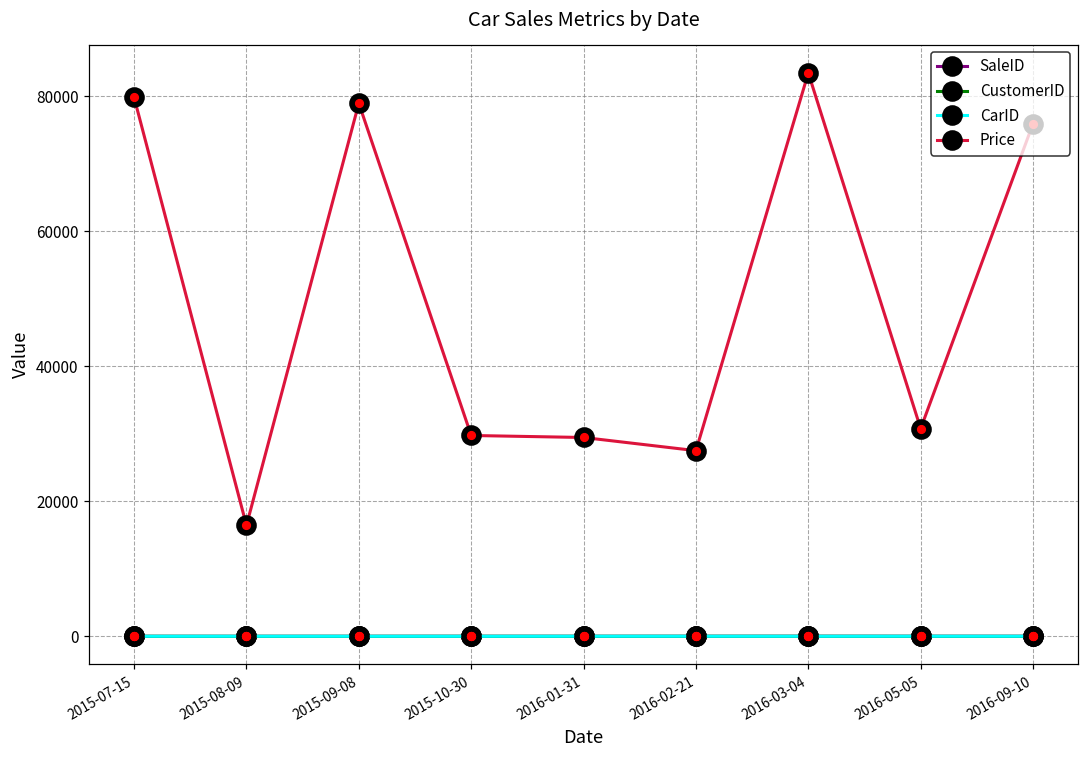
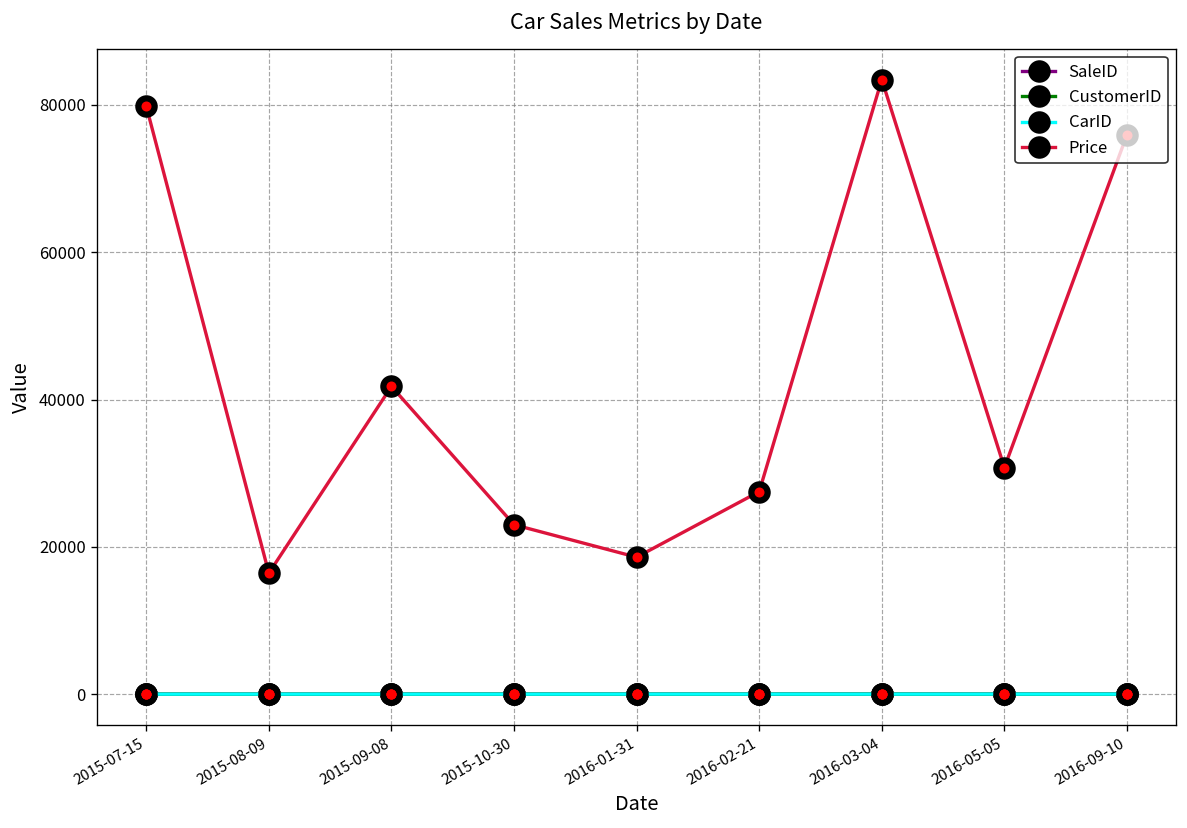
Price, 2015-09-08: 79000 -> 42000
Price, 2015-10-30: 30000 -> 23000
Price, 2016-01-31: 29000 -> 19000
